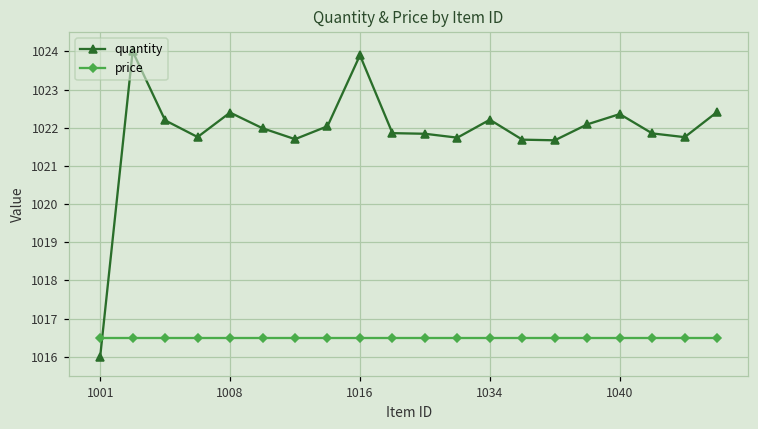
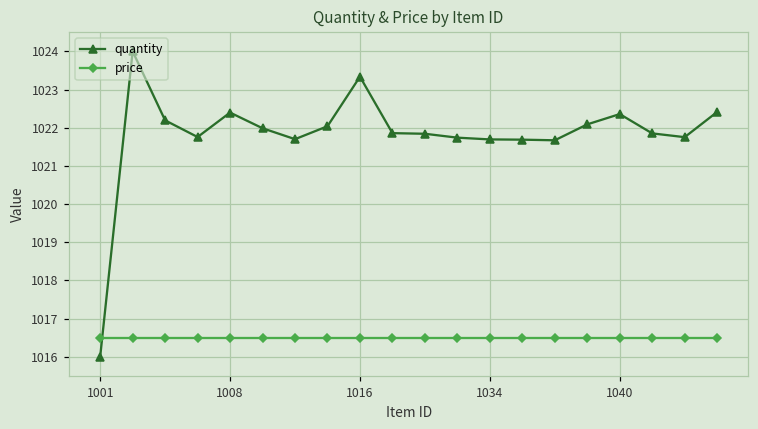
quantity, 1016: 1023.9 -> 1023.3
quantity, 1034: 1022.2 -> 1021.7
